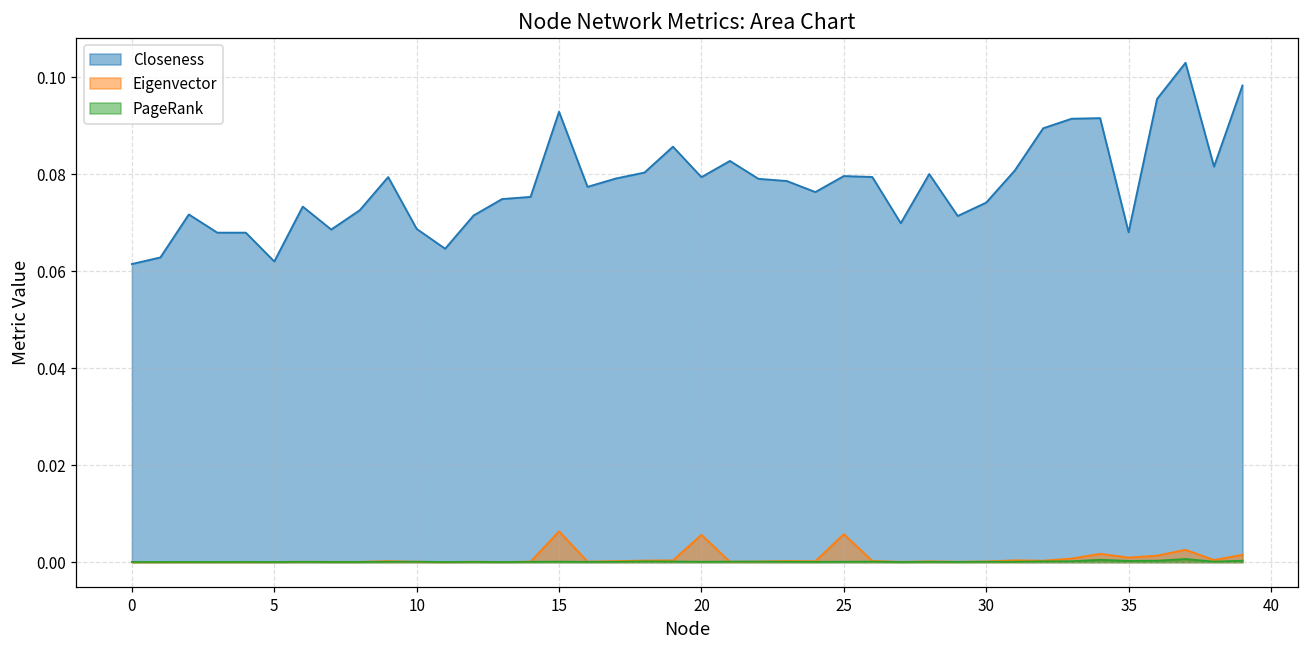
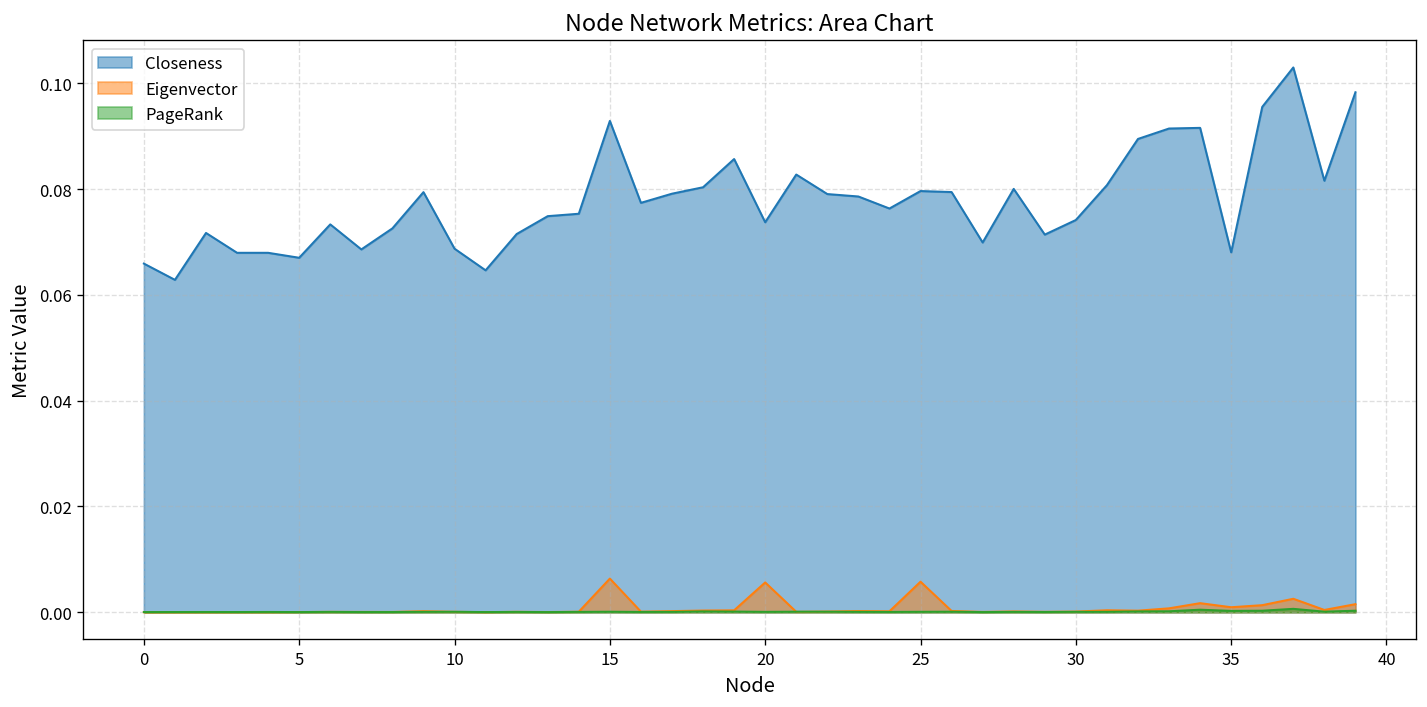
Closeness, 0: 0.061 -> 0.066
Closeness, 5: 0.062 -> 0.067
Closeness, 20: 0.079 -> 0.074
